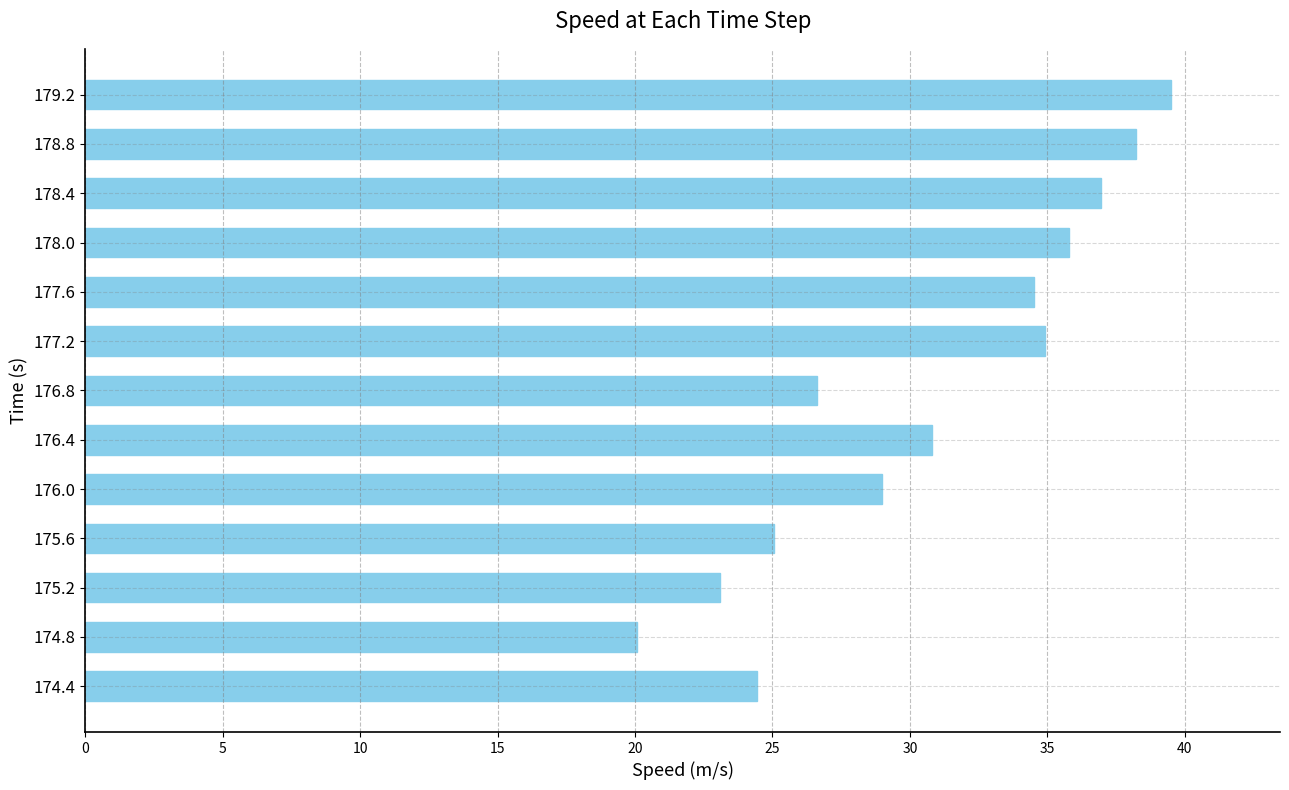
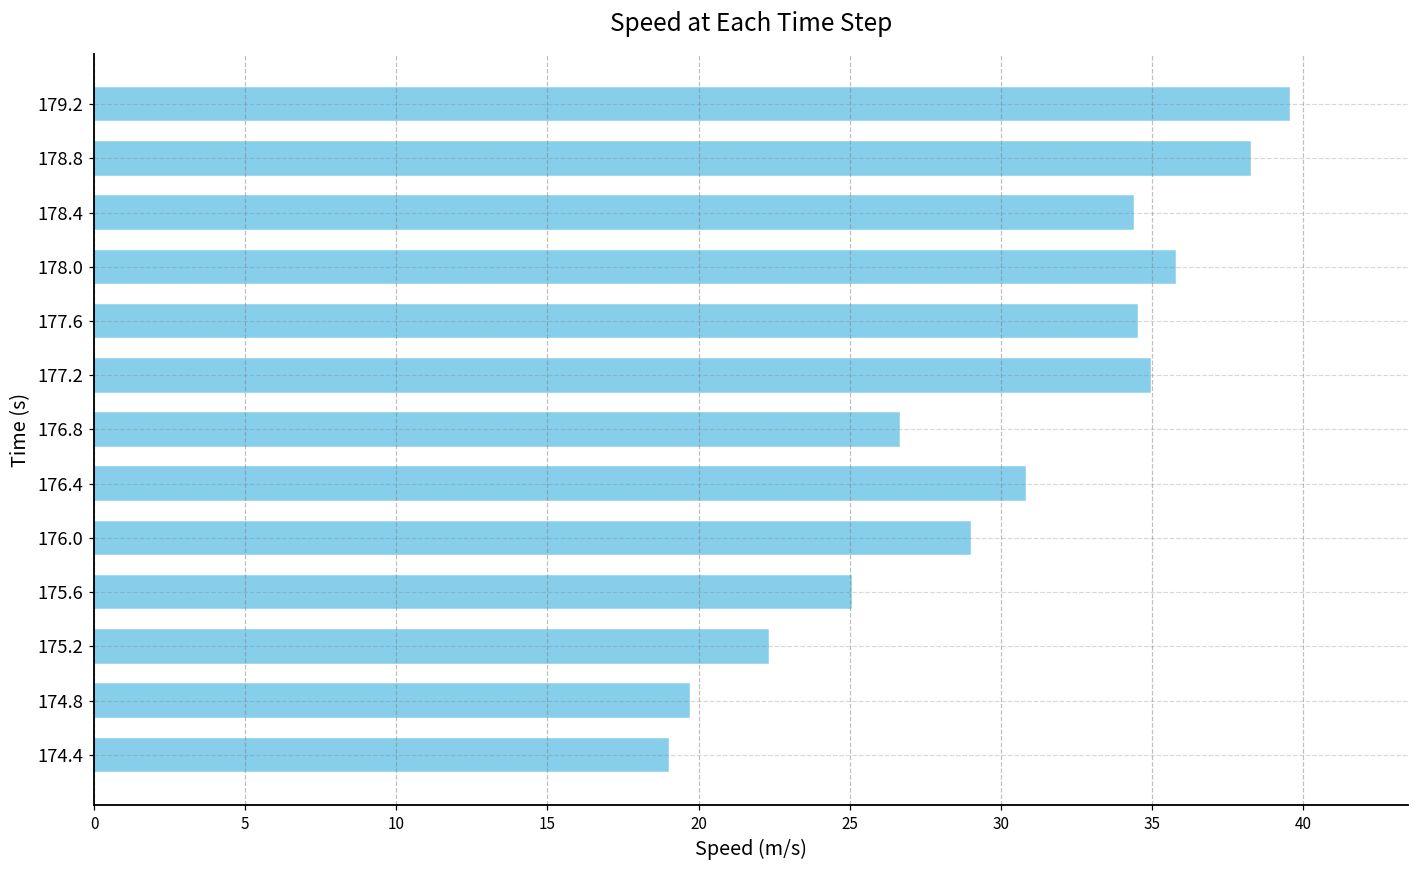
178.4: 37.0 -> 34.4
175.2: 23.1 -> 22.3
174.8: 20.1 -> 19.7
174.4: 24.4 -> 19.0
